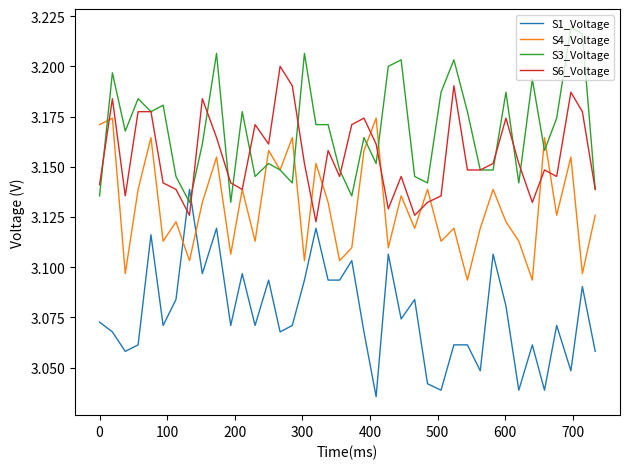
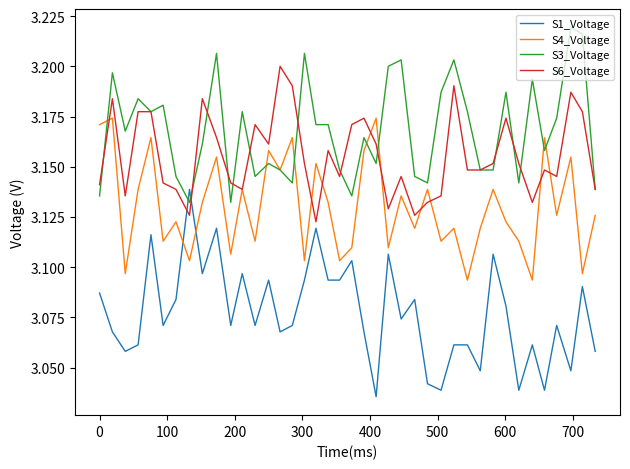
S1_Voltage, 0: 3.073 -> 3.087
